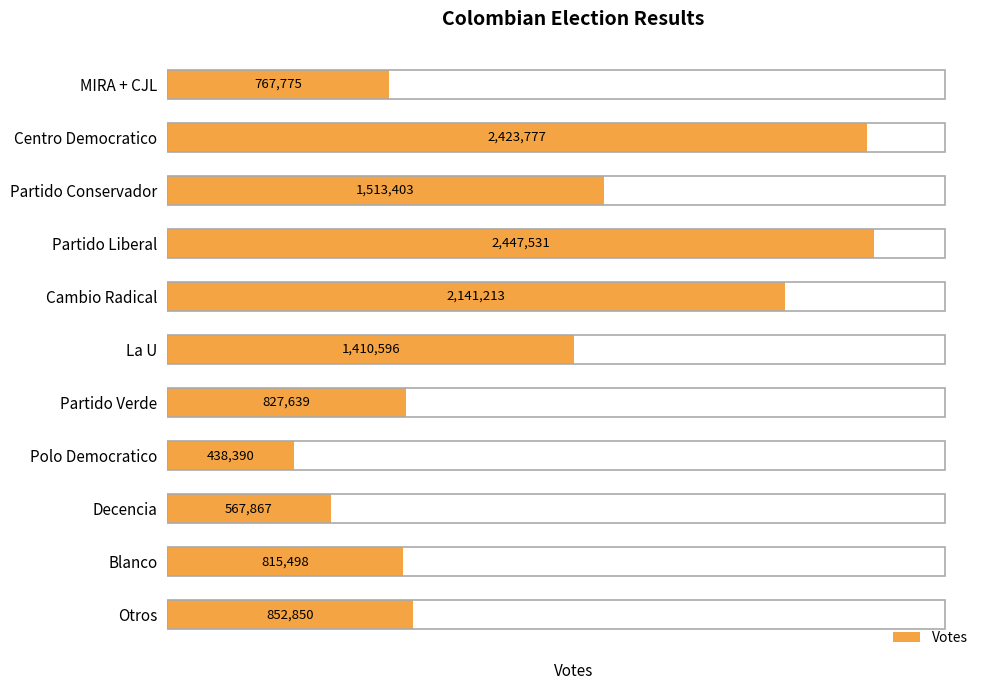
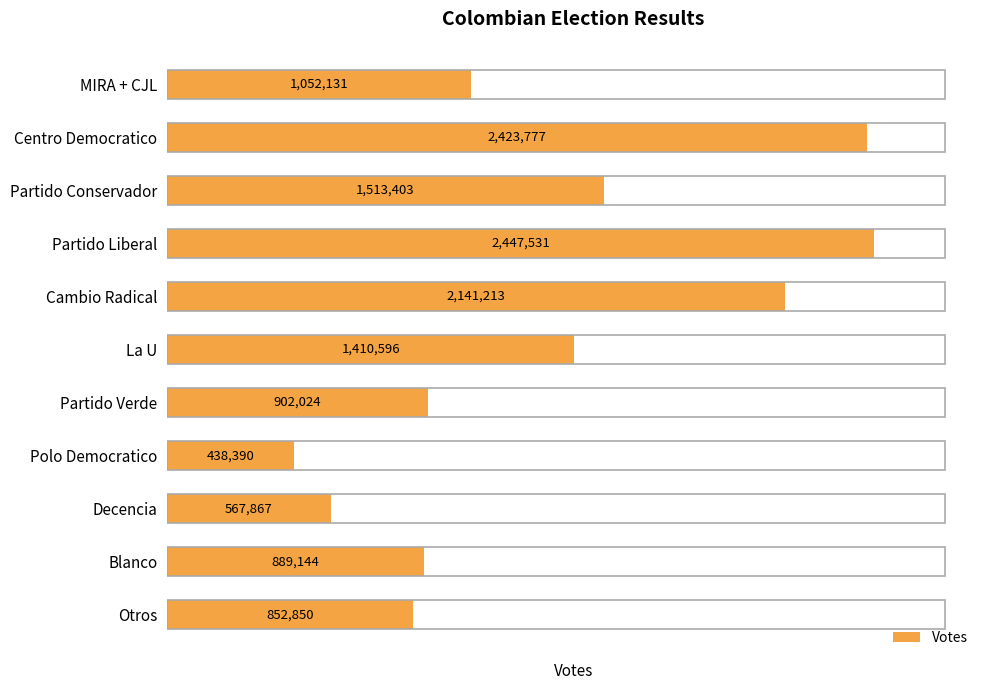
MIRA + CJL: 767,775 -> 1,052,131
Partido Verde: 827,639 -> 902,024
Blanco: 815,498 -> 889,144
